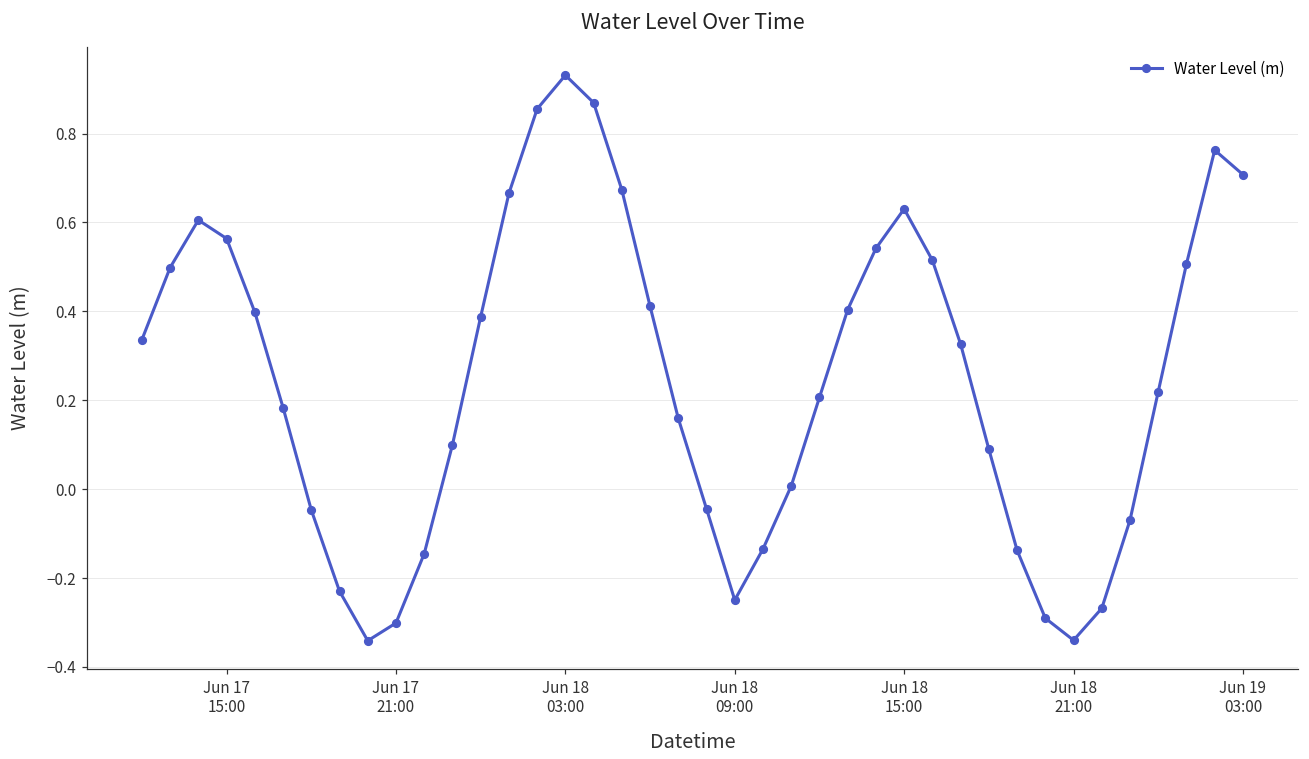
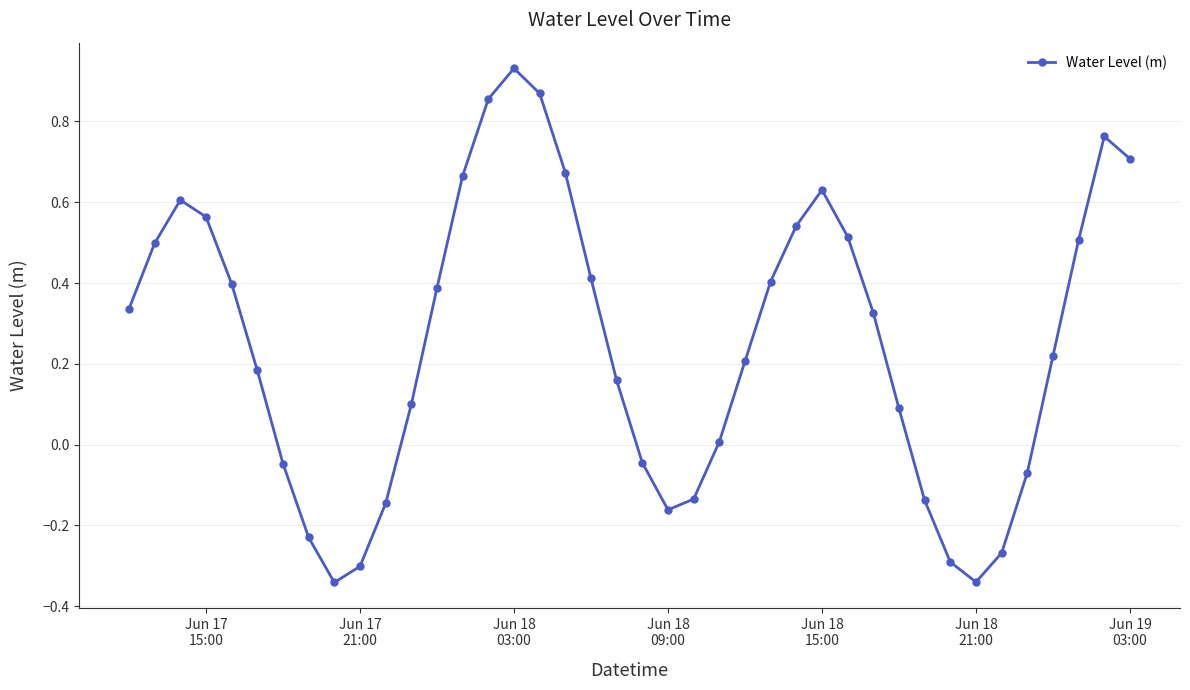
Jun 18 09:00: -0.25 -> -0.16
